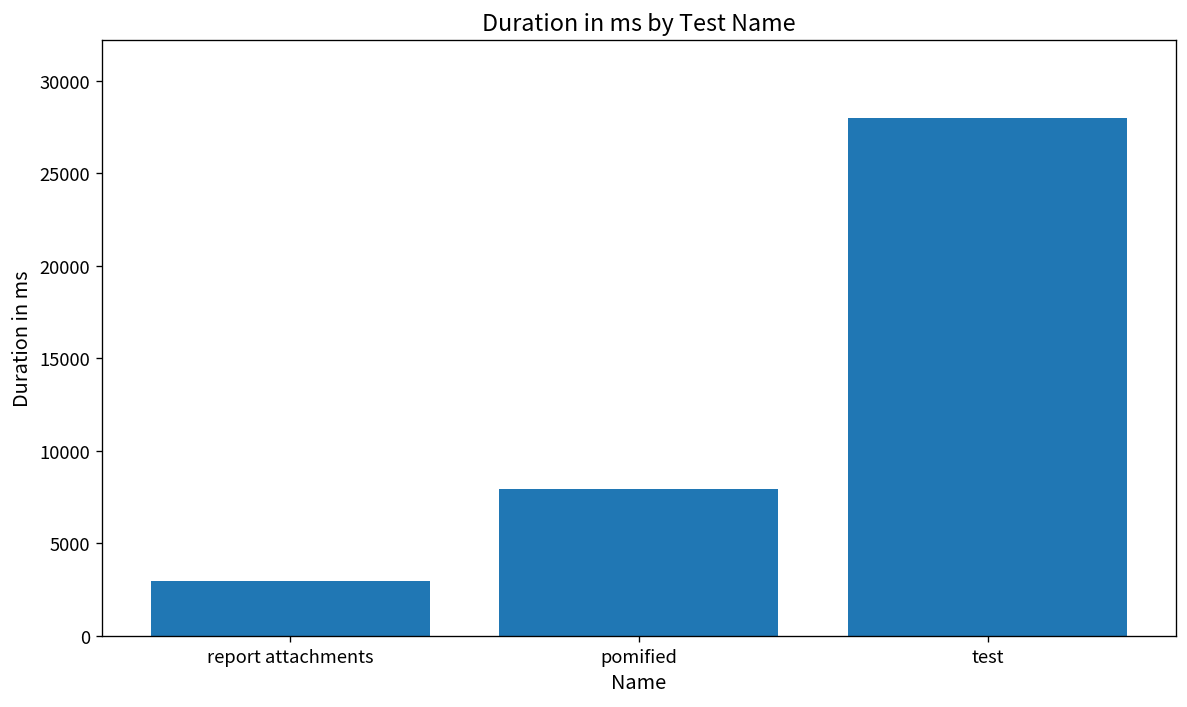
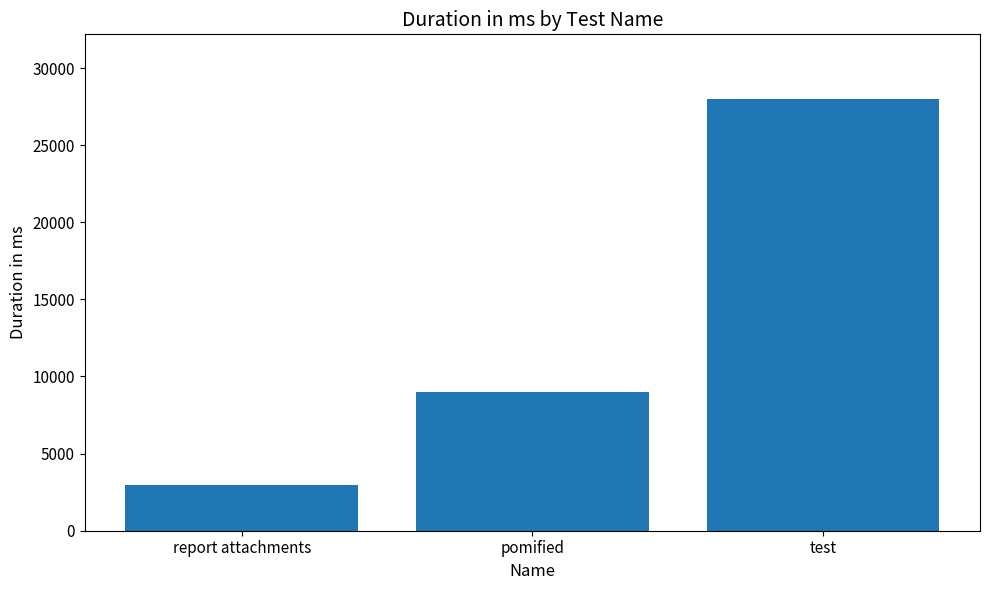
pomified: 7900 -> 9000
